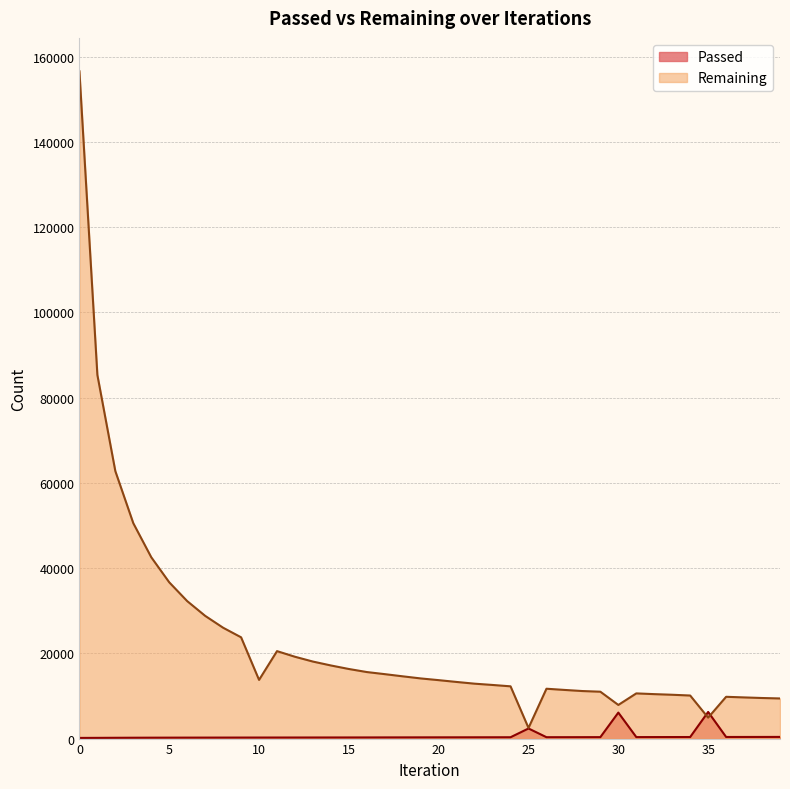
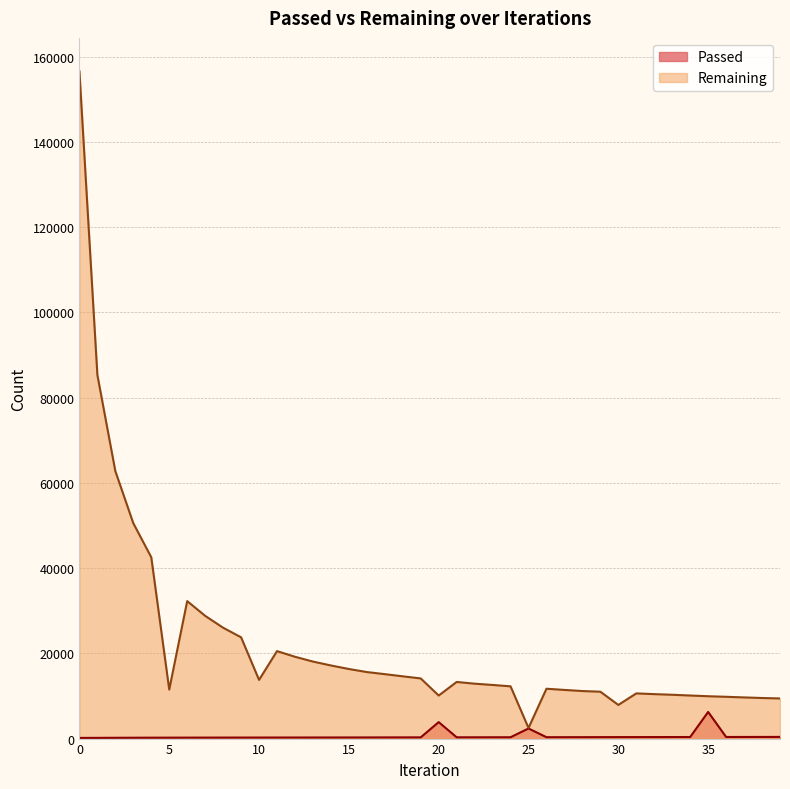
Remaining, 5: 37000 -> 11000
Passed, 20: 0 -> 4000
Remaining, 20: 14000 -> 10000
Passed, 30: 6000 -> 0
Remaining, 35: 5000 -> 10000
